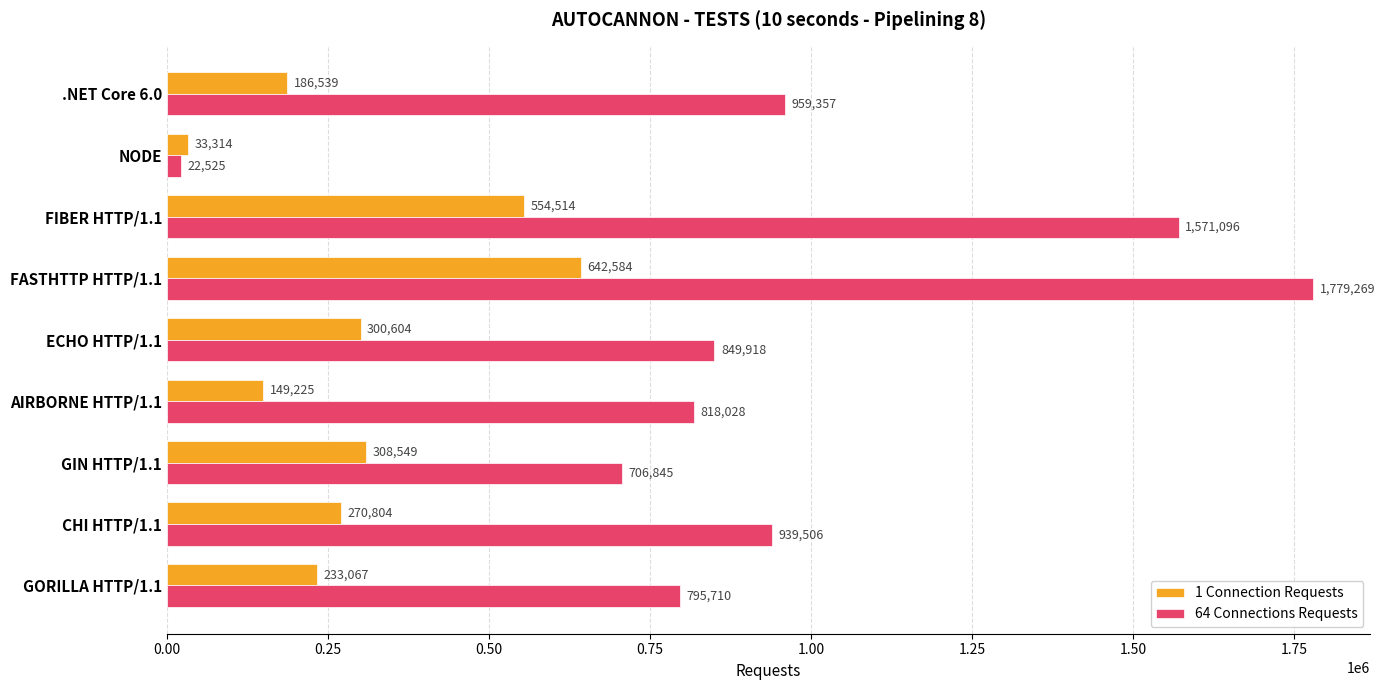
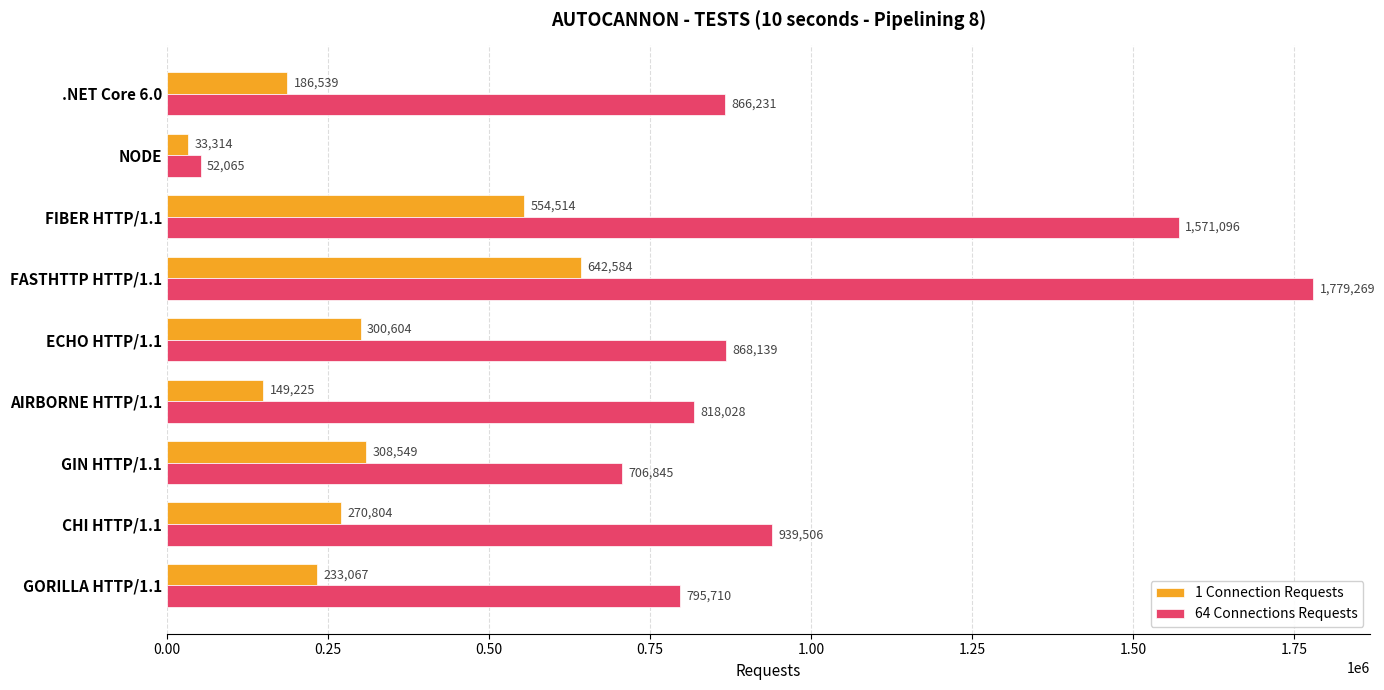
64 Connections Requests, .NET Core 6.0: 959,357 -> 866,231
64 Connections Requests, NODE: 22,525 -> 52,065
64 Connections Requests, ECHO HTTP/1.1: 849,918 -> 868,139
